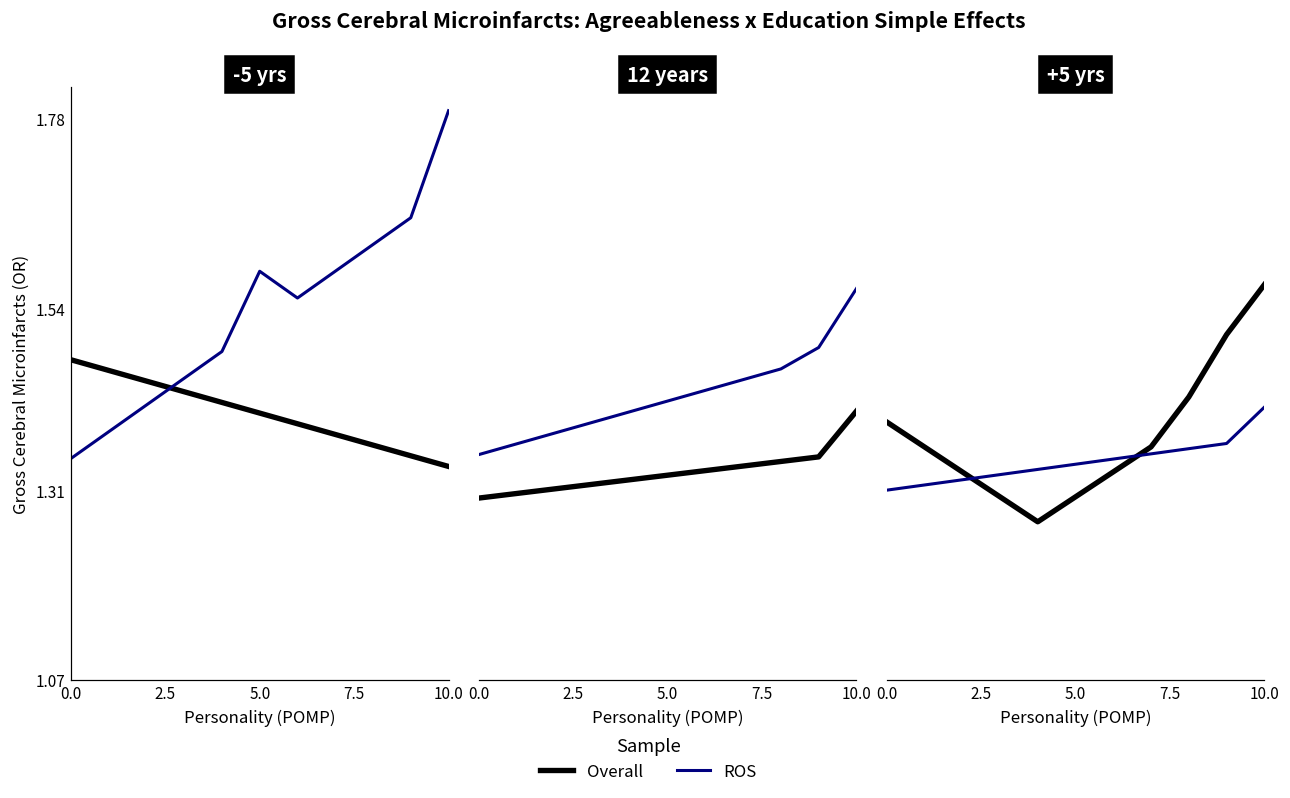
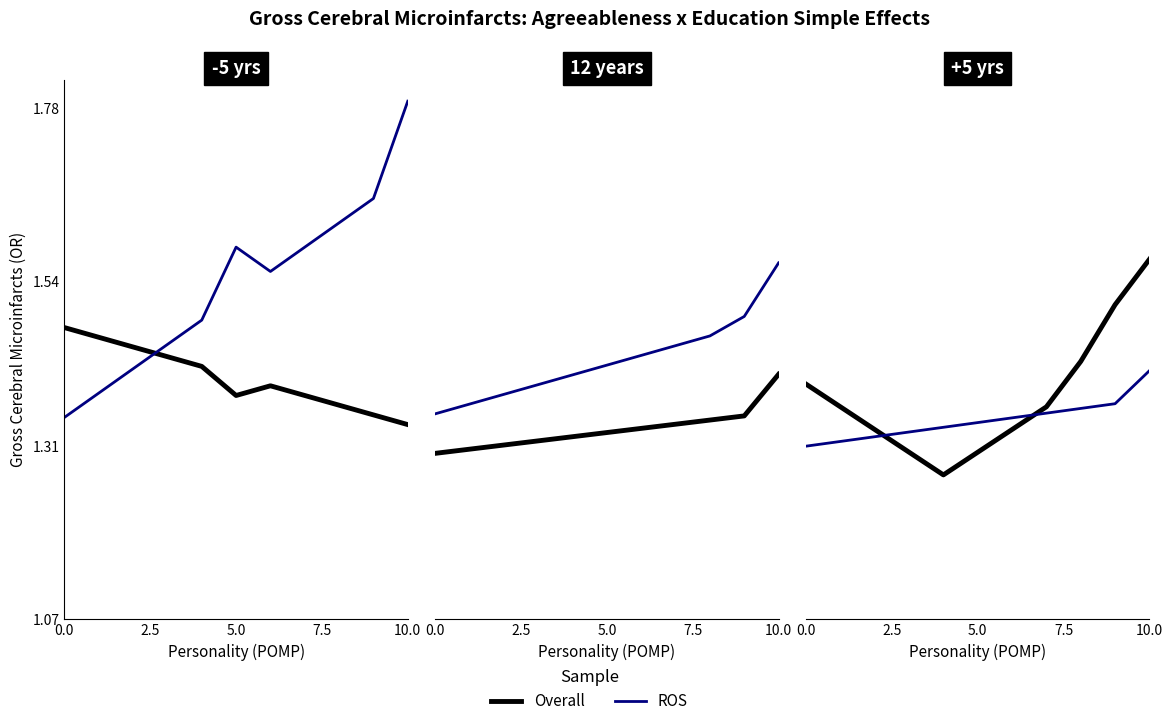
-5 yrs, Overall, 5.0: 1.41 -> 1.38
